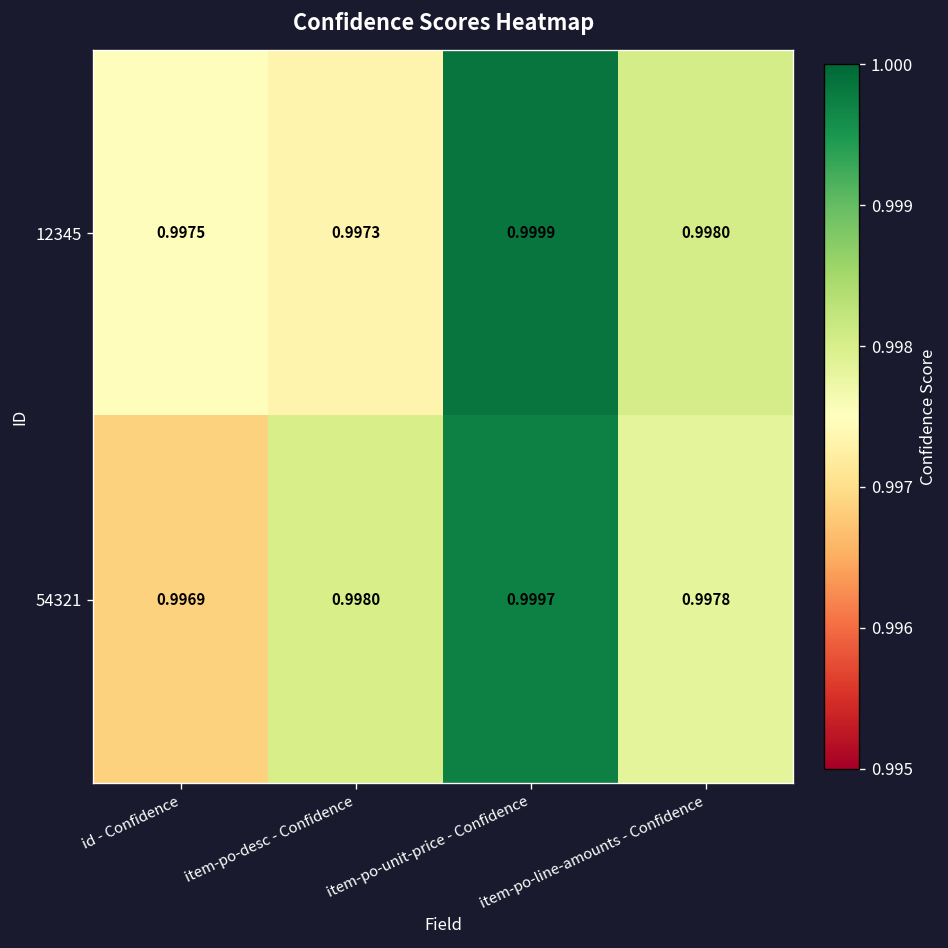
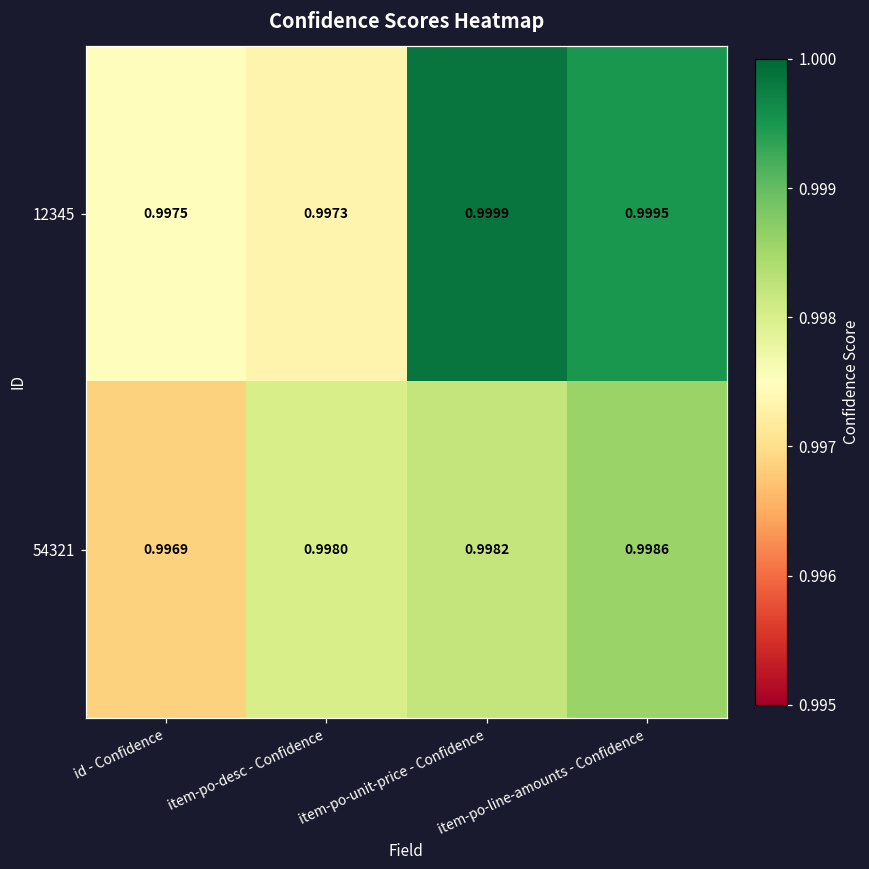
12345, item-po-line-amounts - Confidence: 0.9980 -> 0.9995
54321, item-po-unit-price - Confidence: 0.9997 -> 0.9982
54321, item-po-line-amounts - Confidence: 0.9978 -> 0.9986
